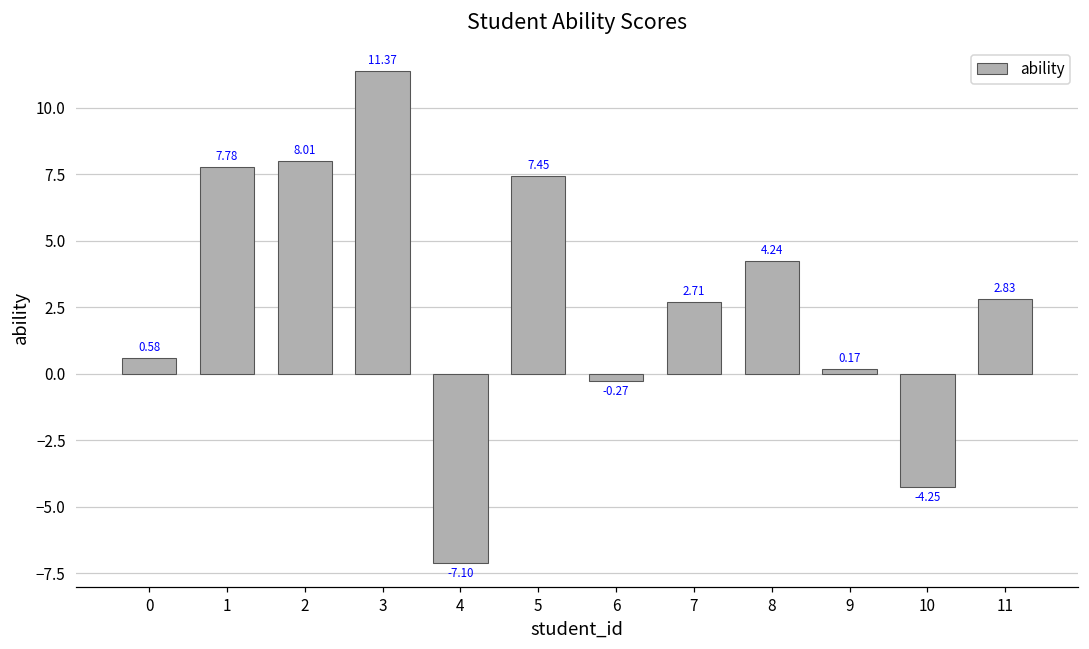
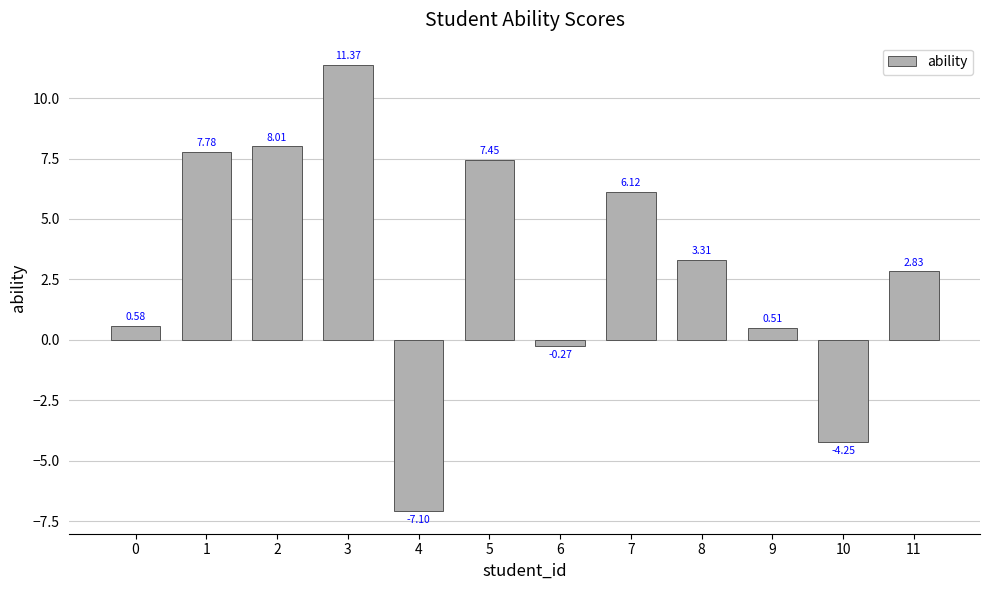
7: 2.71 -> 6.12
8: 4.24 -> 3.31
9: 0.17 -> 0.51
